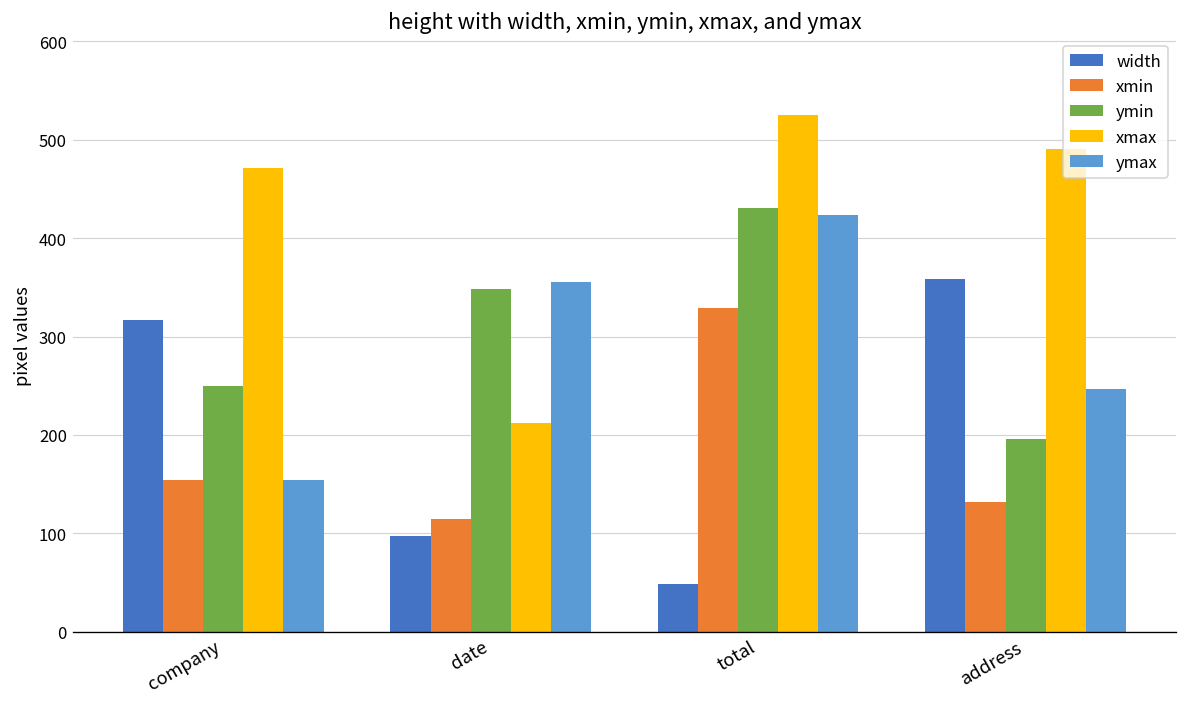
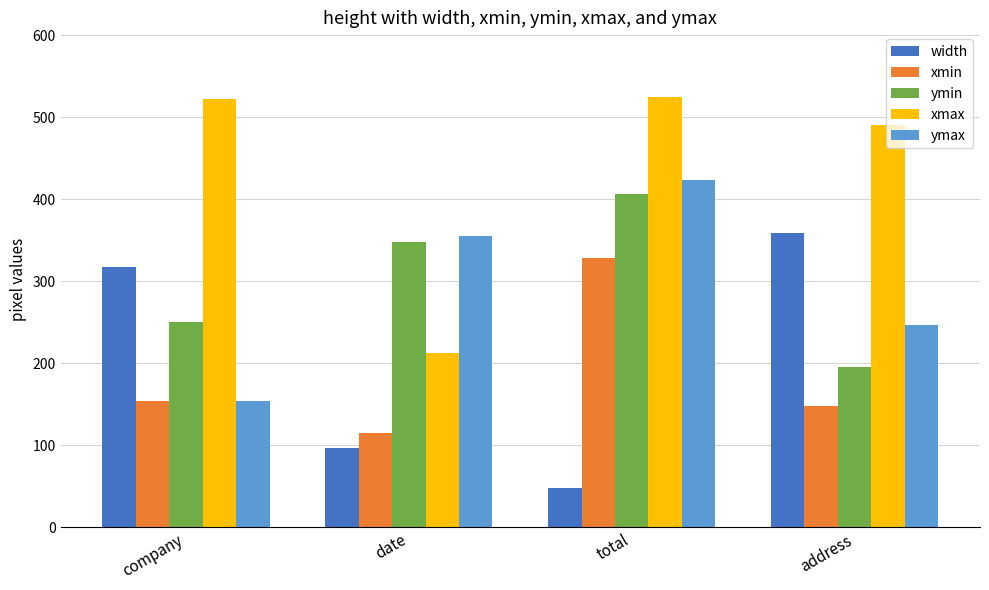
xmax, company: 470 -> 520
ymin, total: 430 -> 410
xmin, address: 130 -> 150
